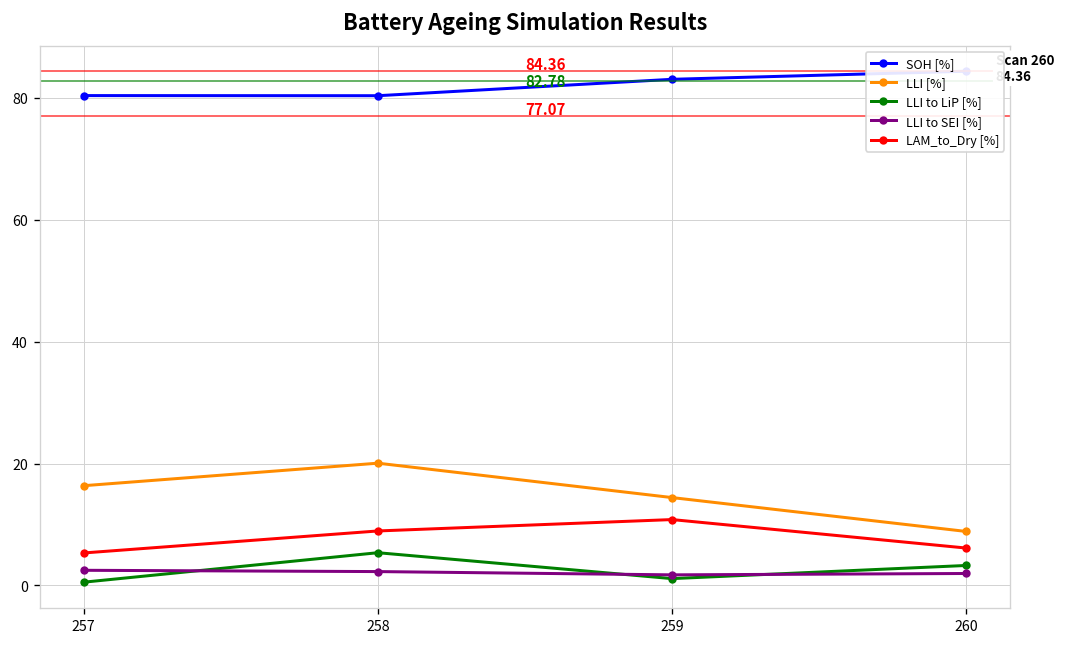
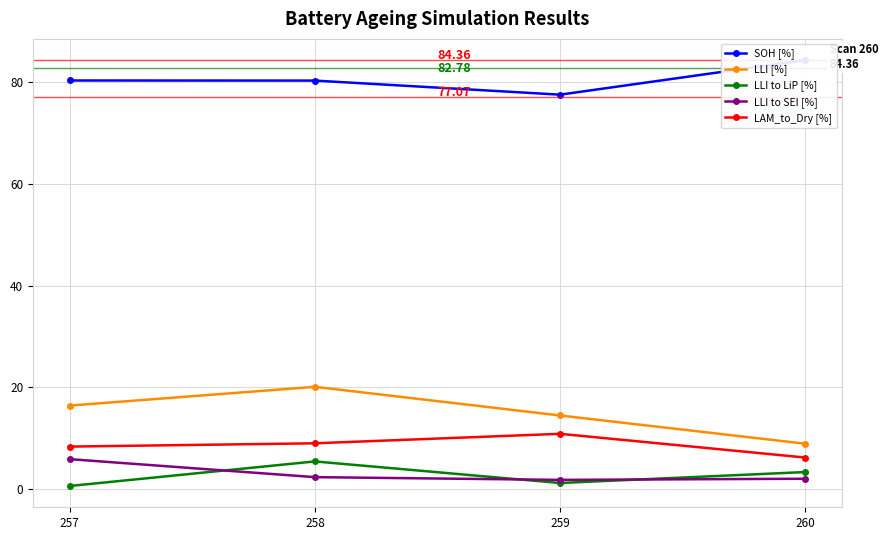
LLI to SEI [%], 257: 2 -> 6
LAM_to_Dry [%], 257: 5 -> 8
SOH [%], 259: 83 -> 78
